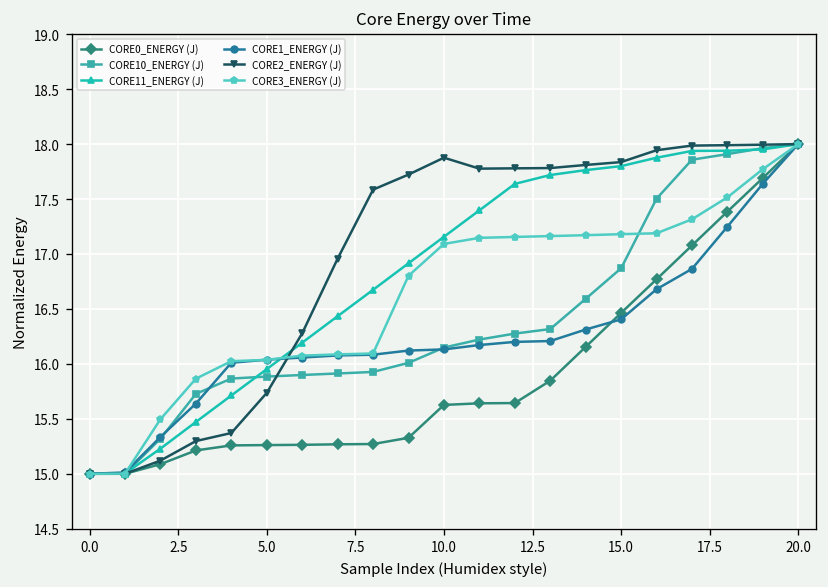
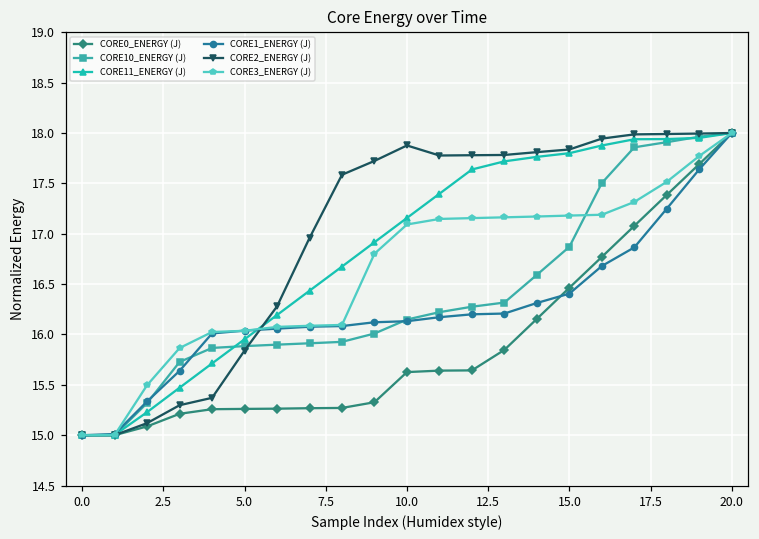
CORE2_ENERGY (J), 5.0: 15.7 -> 15.8
